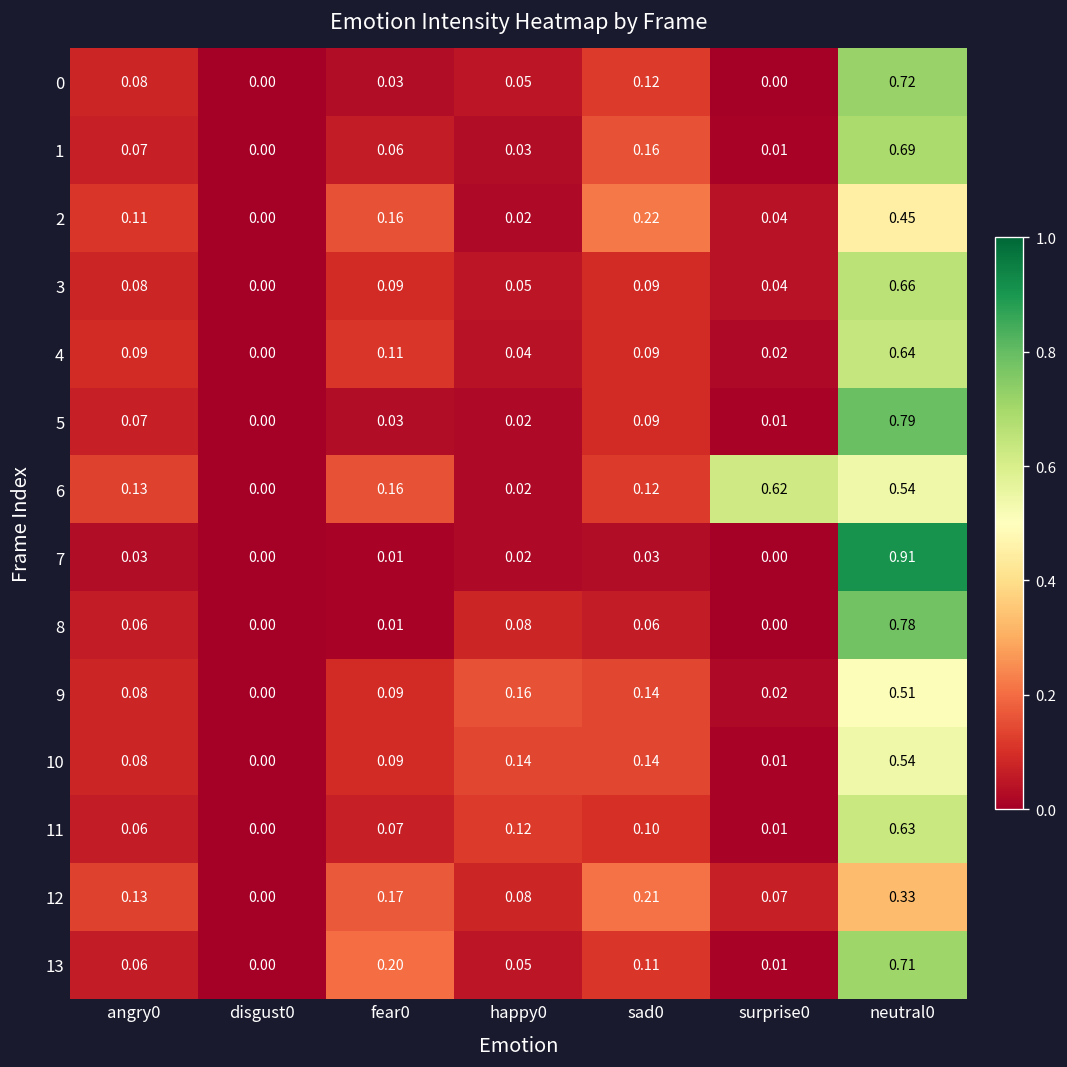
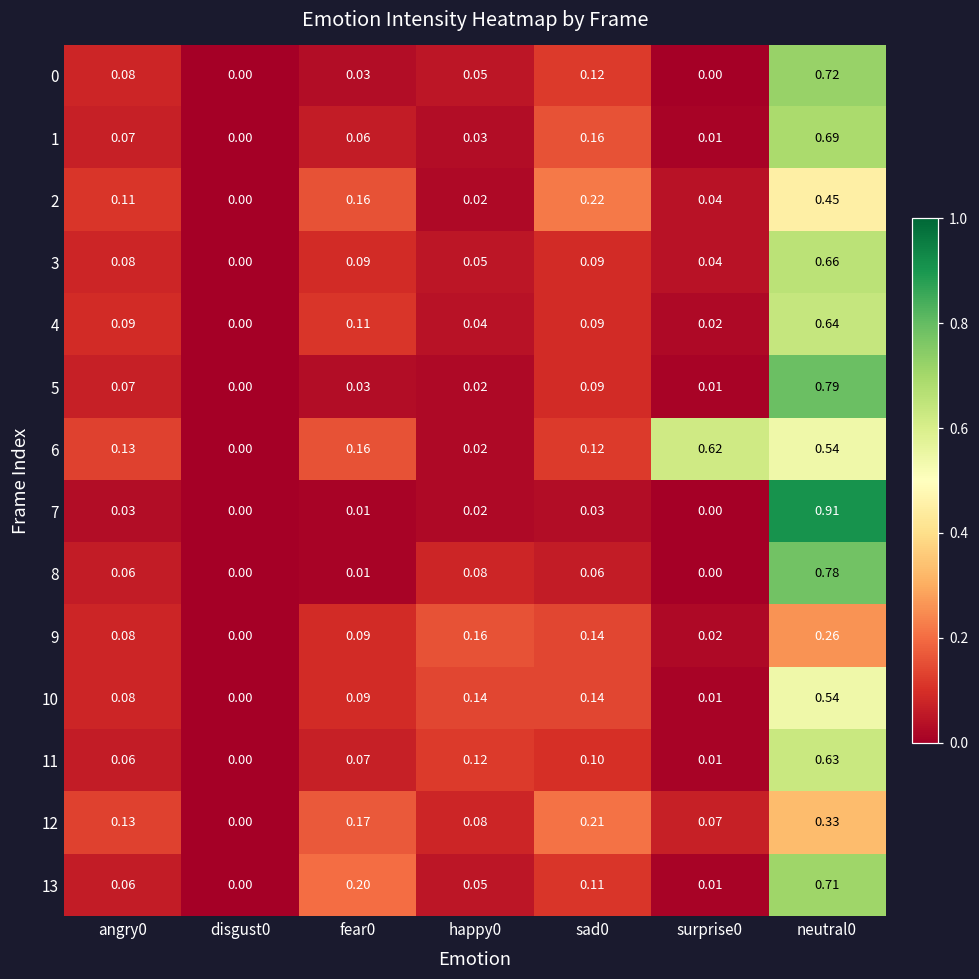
9, neutral0: 0.51 -> 0.26
